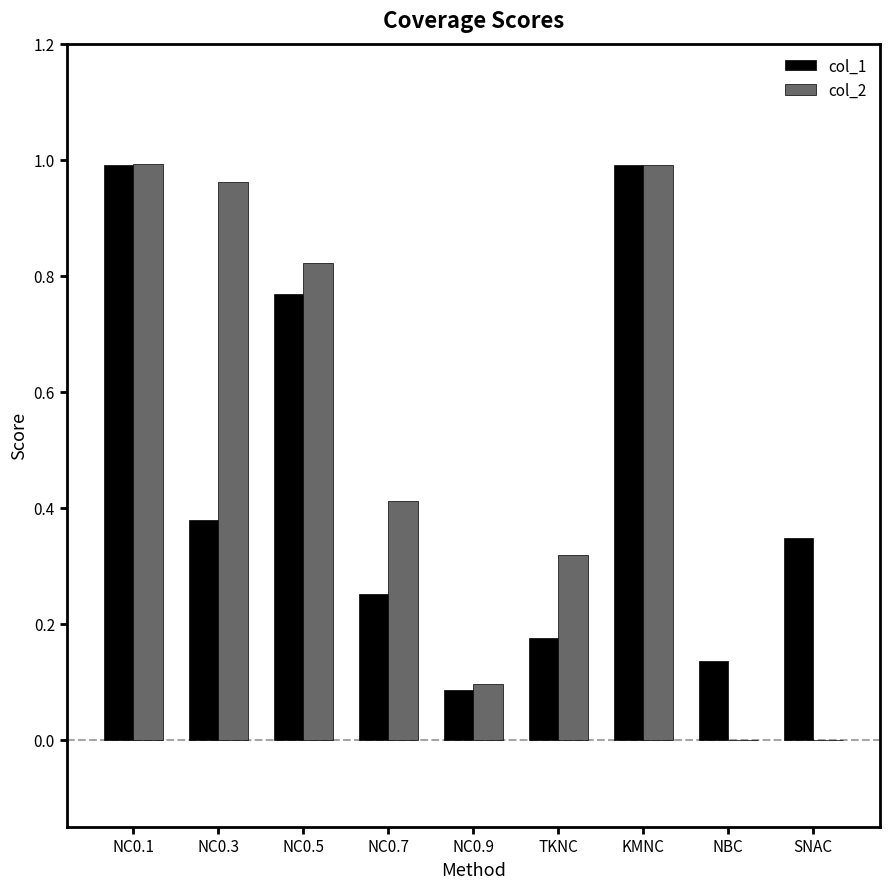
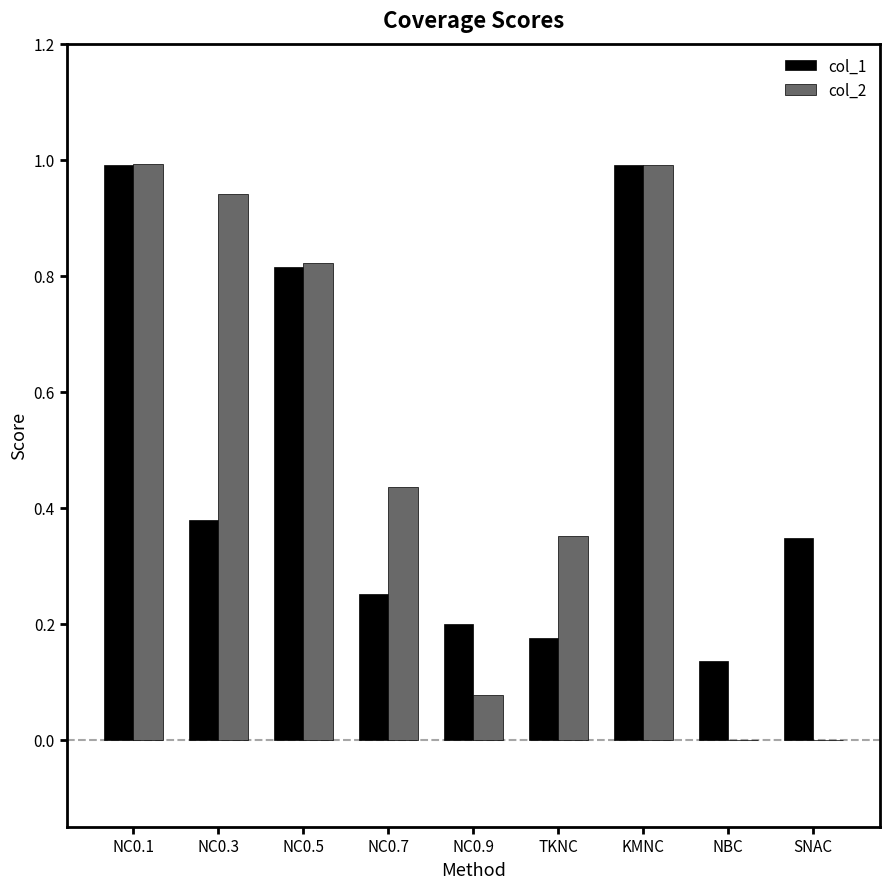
col_2, NC0.3: 0.96 -> 0.94
col_1, NC0.5: 0.77 -> 0.82
col_2, NC0.7: 0.41 -> 0.44
col_1, NC0.9: 0.08 -> 0.20
col_2, NC0.9: 0.10 -> 0.08
col_2, TKNC: 0.32 -> 0.35
